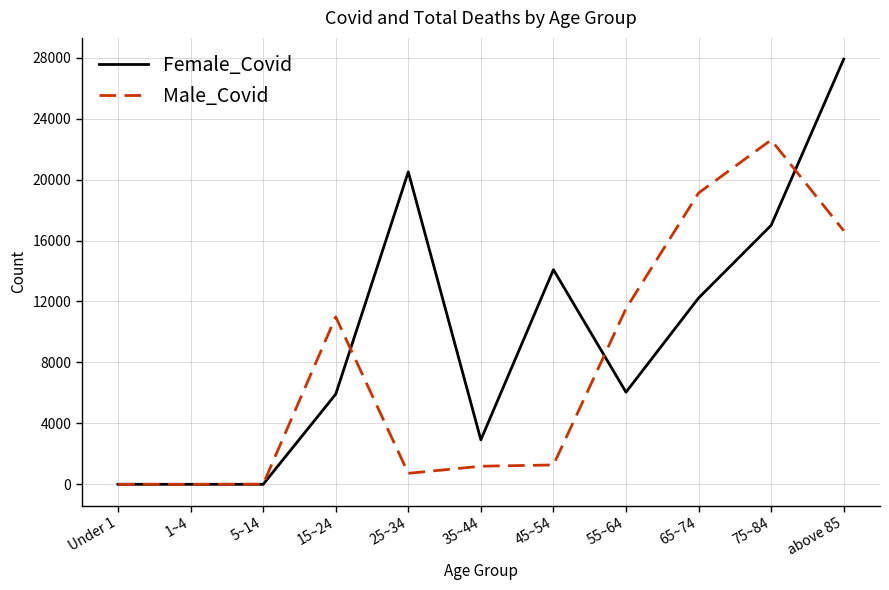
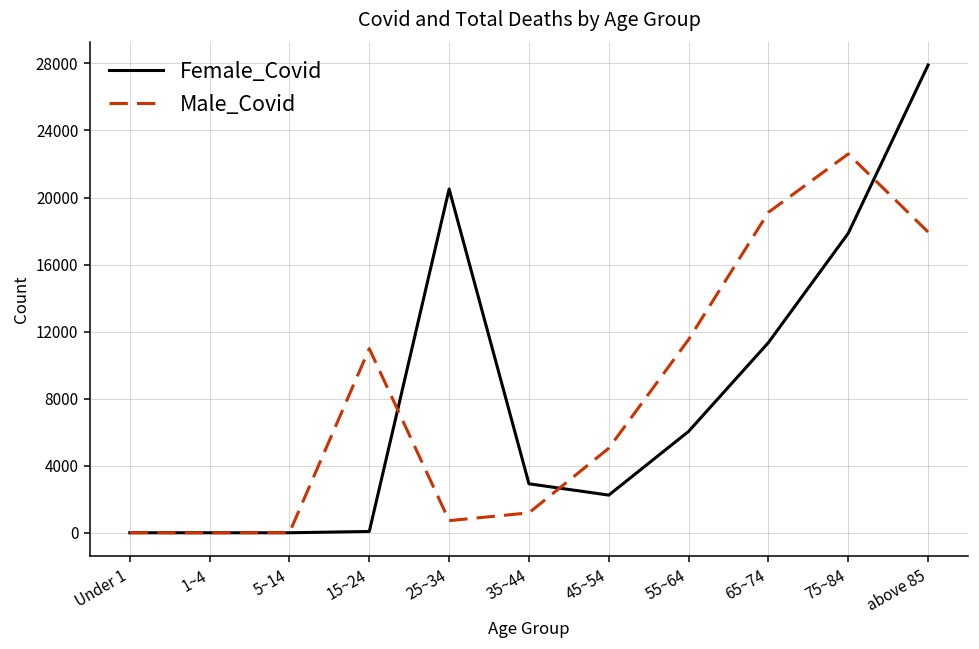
Female_Covid, 15~24: 5900 -> 100
Female_Covid, 45~54: 14100 -> 2300
Male_Covid, 45~54: 1300 -> 5000
Female_Covid, 65~74: 12200 -> 11300
Female_Covid, 75~84: 17000 -> 17900
Male_Covid, above 85: 16600 -> 17900
